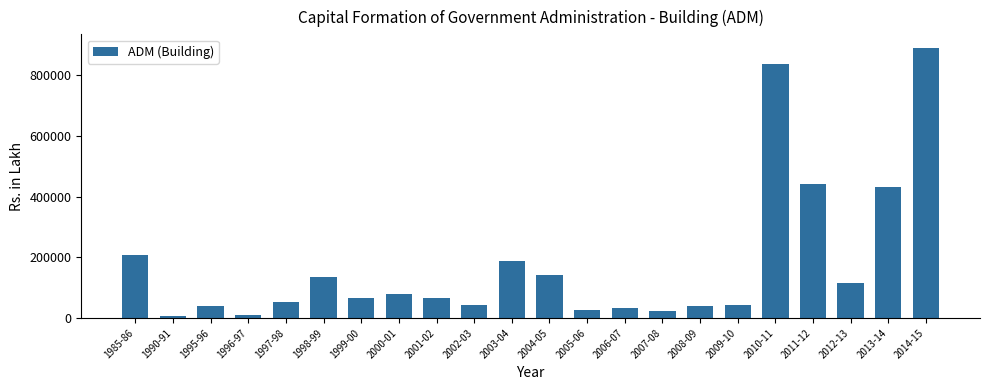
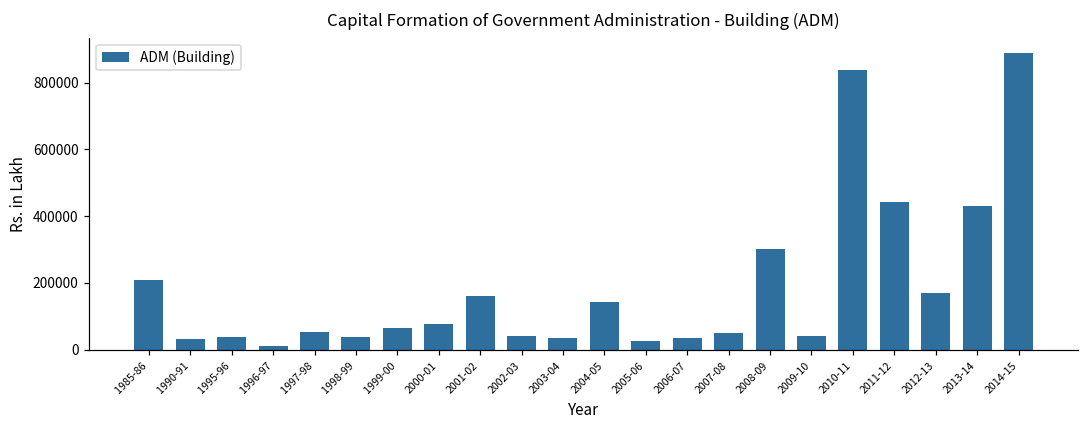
1990-91: 10000 -> 30000
1998-99: 130000 -> 40000
2001-02: 70000 -> 160000
2003-04: 190000 -> 30000
2007-08: 20000 -> 50000
2008-09: 40000 -> 300000
2012-13: 120000 -> 170000
